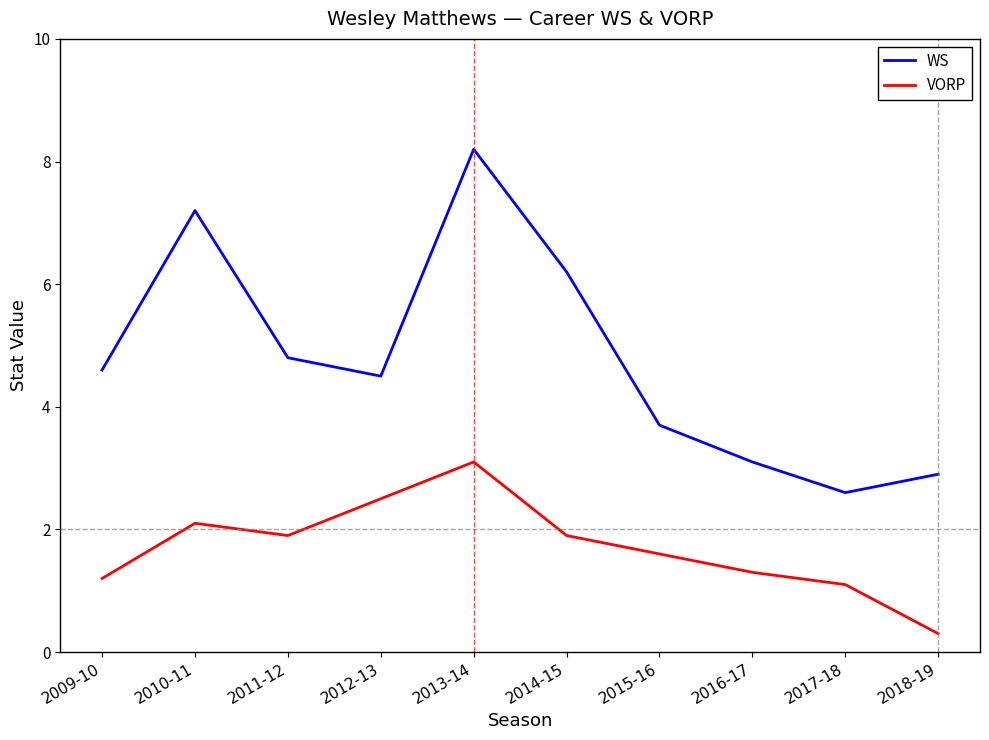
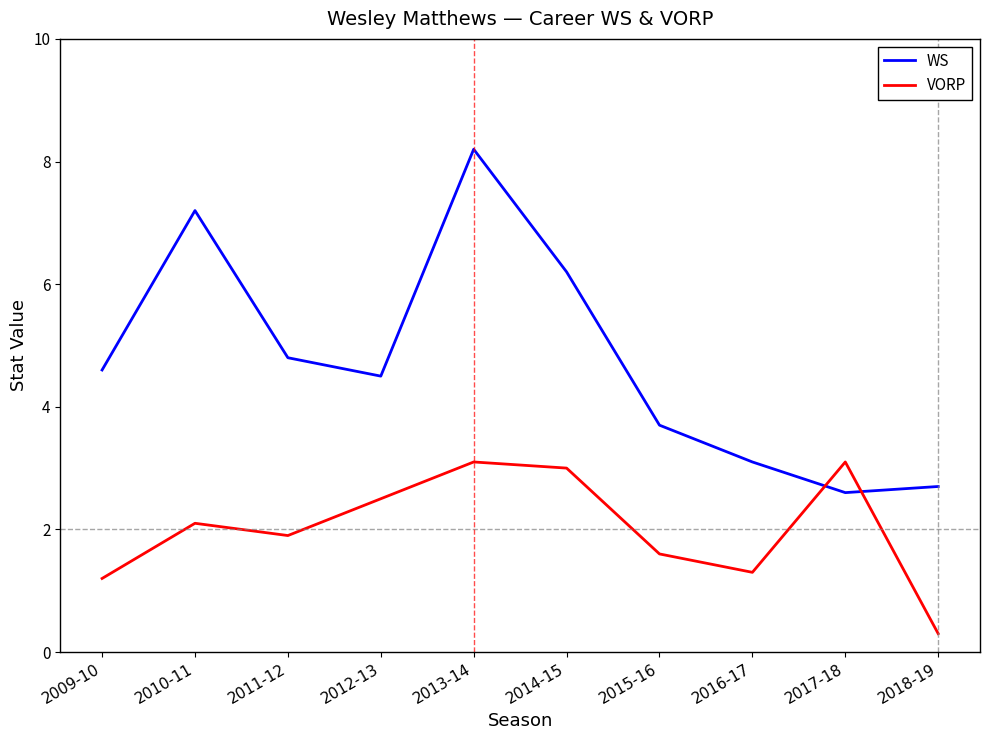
VORP, 2014-15: 1.9 -> 3.0
VORP, 2017-18: 1.1 -> 3.1
WS, 2018-19: 2.9 -> 2.7
